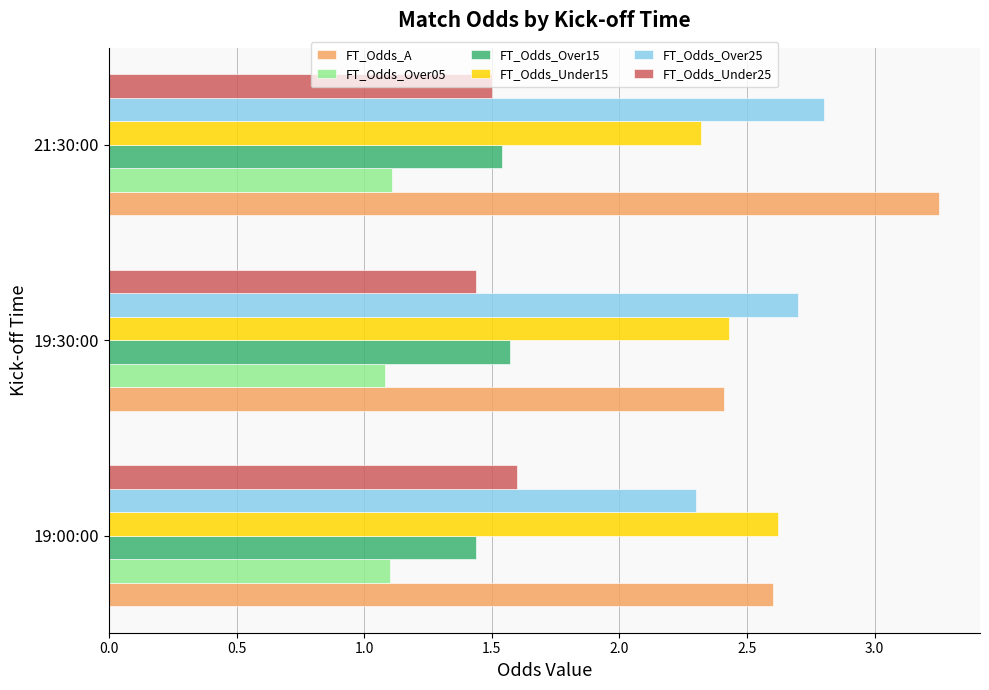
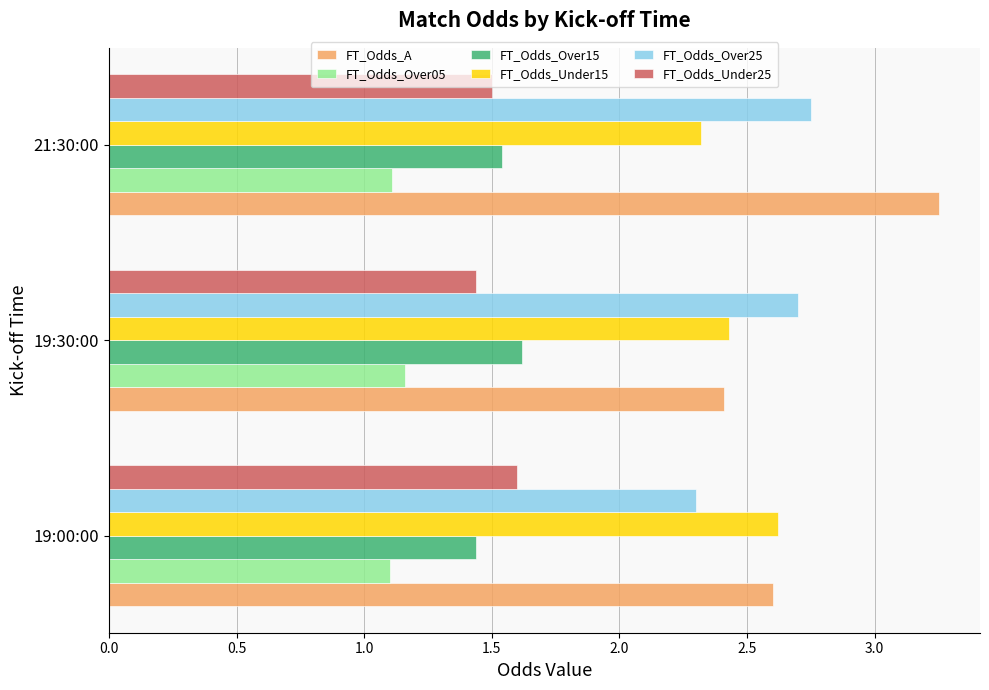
FT_Odds_Over25, 21:30:00: 2.80 -> 2.75
FT_Odds_Over15, 19:30:00: 1.57 -> 1.62
FT_Odds_Over05, 19:30:00: 1.08 -> 1.16
